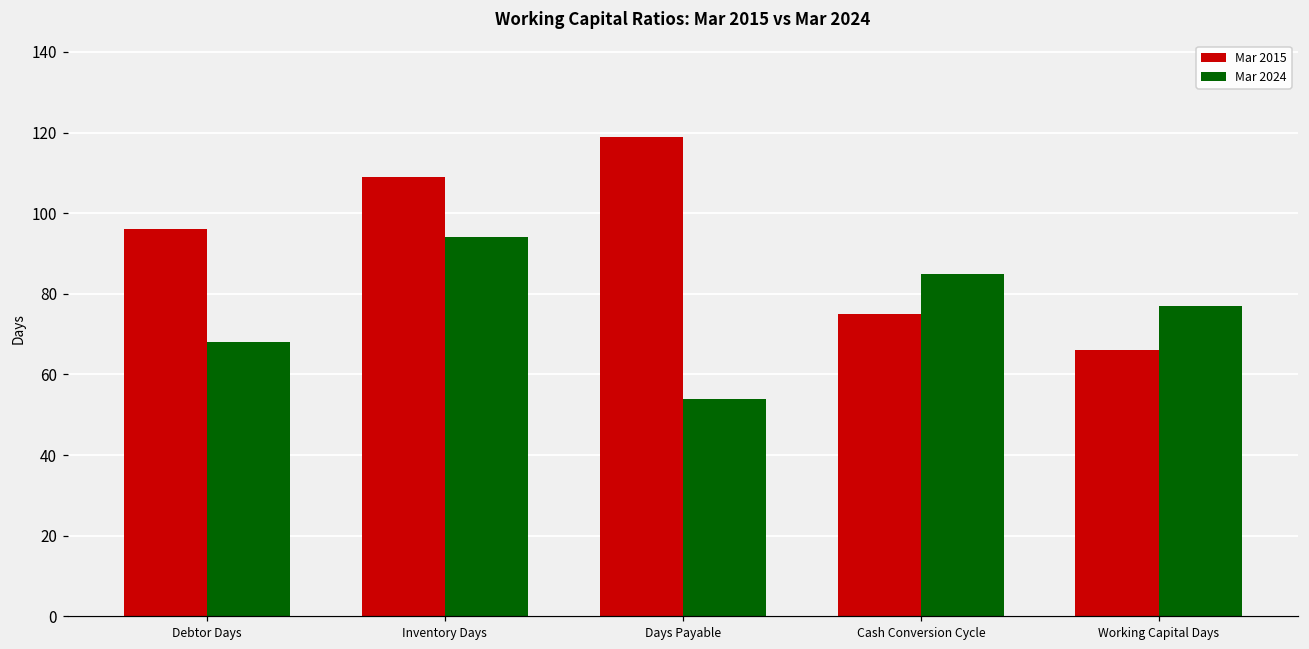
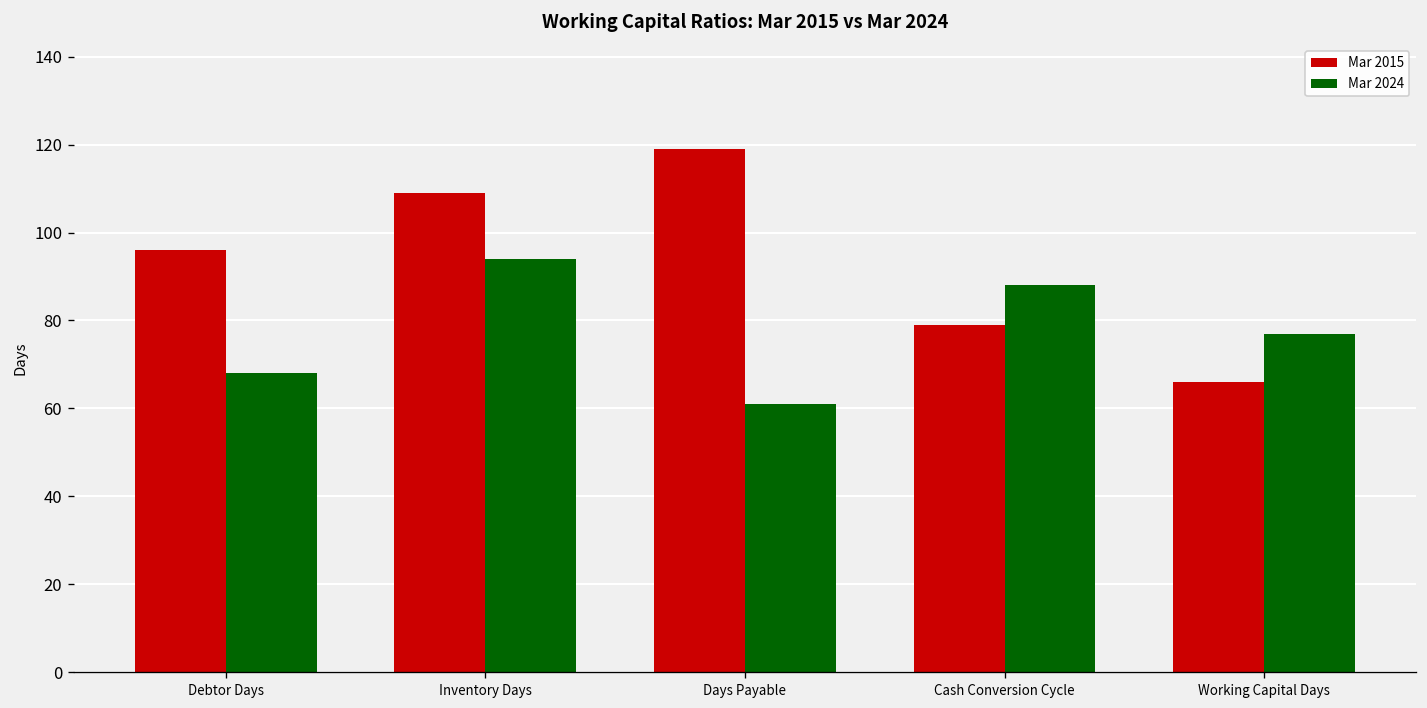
Mar 2024, Days Payable: 54 -> 61
Mar 2015, Cash Conversion Cycle: 75 -> 79
Mar 2024, Cash Conversion Cycle: 85 -> 88
